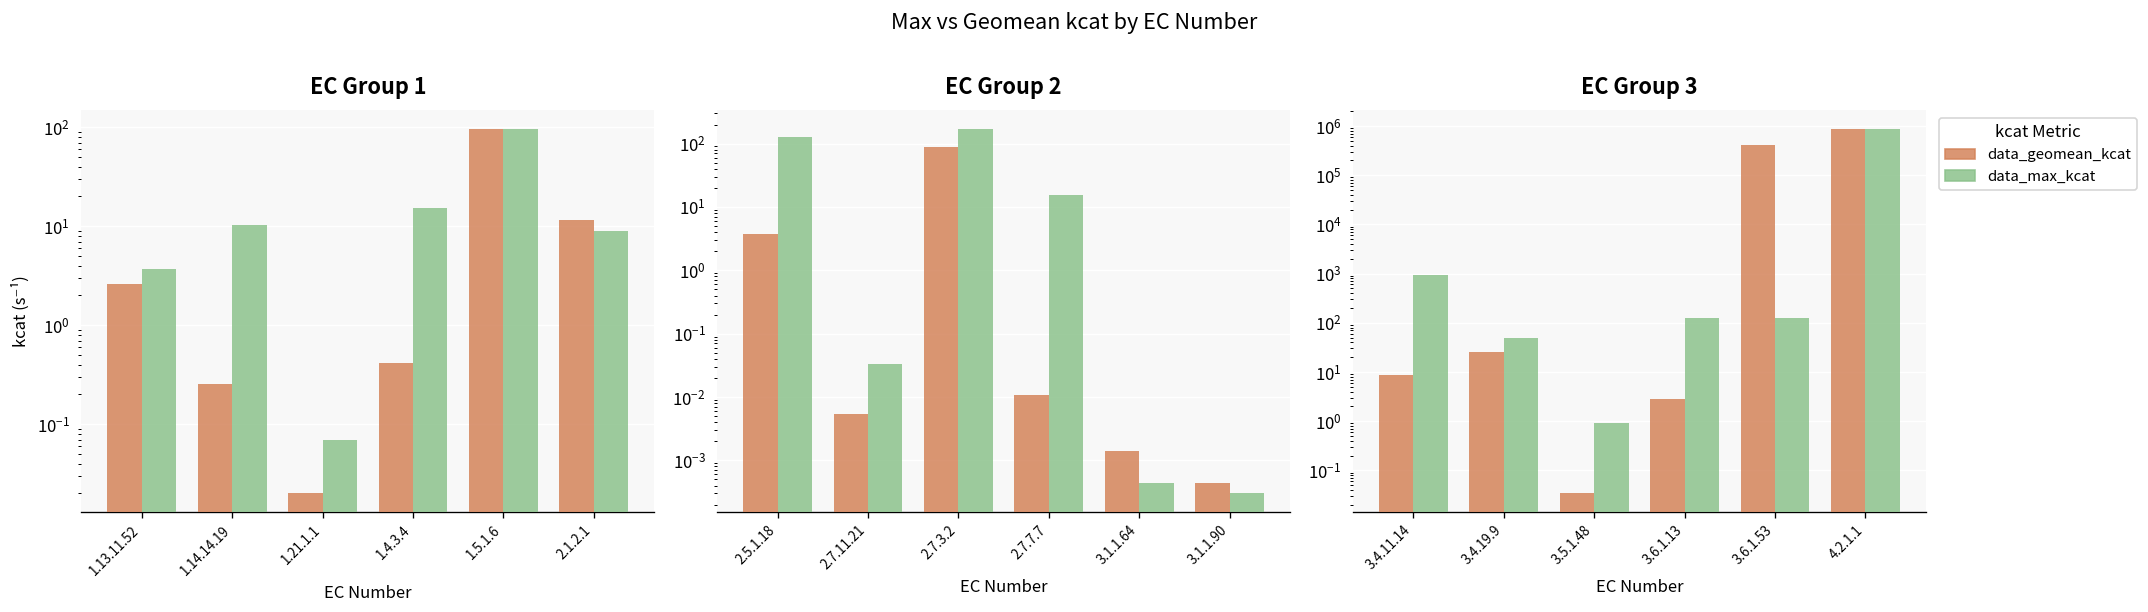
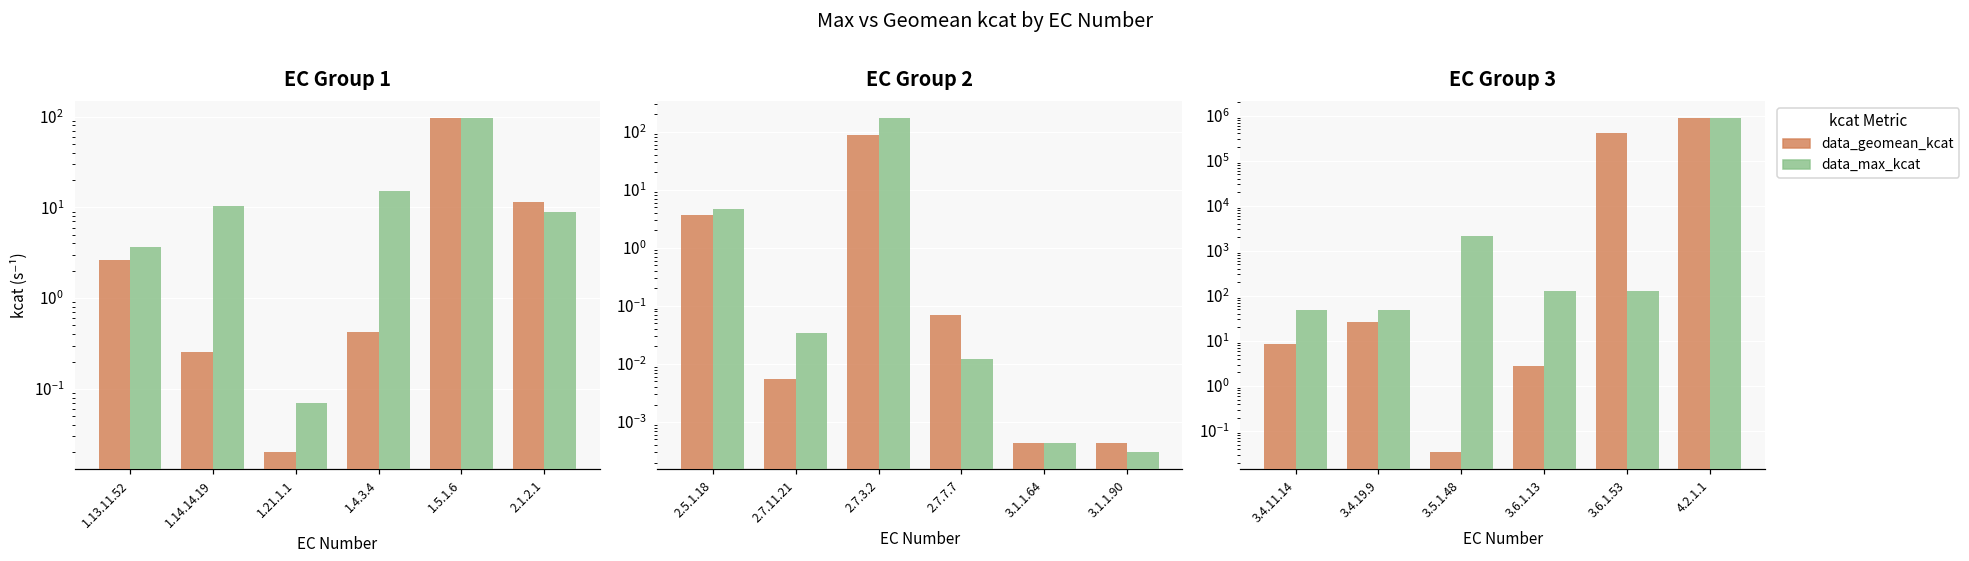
EC Group 2, data_max_kcat, 2.5.1.18: 130 -> 5
EC Group 2, data_geomean_kcat, 2.7.7.7: 0.011 -> 0.07
EC Group 2, data_max_kcat, 2.7.7.7: 15 -> 0.012
EC Group 2, data_geomean_kcat, 3.1.1.64: 0.0014 -> 0.0004
EC Group 3, data_max_kcat, 3.4.11.14: 900 -> 50
EC Group 3, data_max_kcat, 3.5.1.48: 0.9 -> 2000
